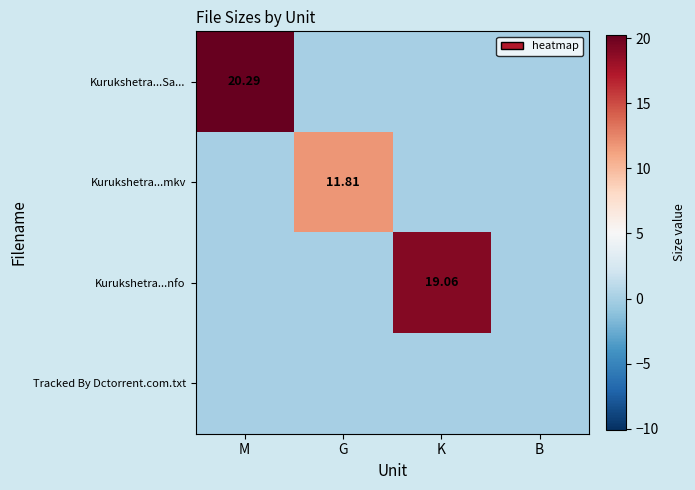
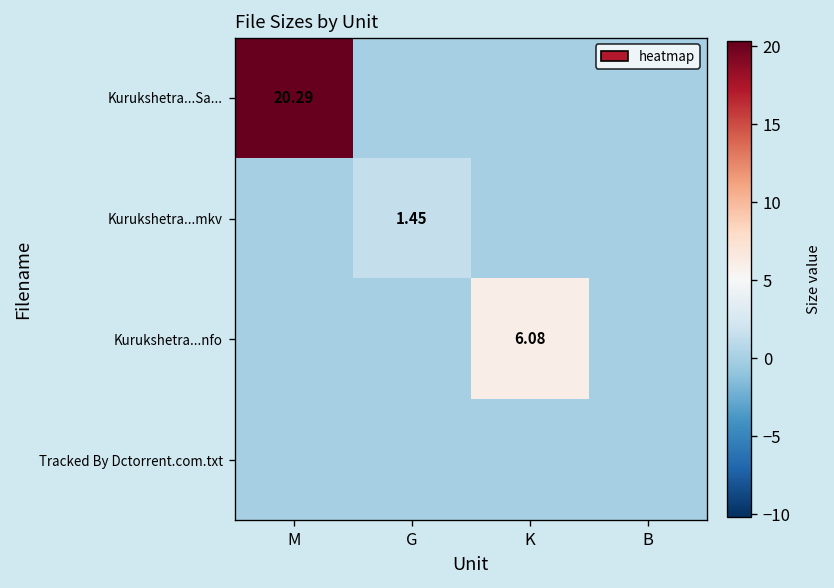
Kurukshetra...mkv, G: 11.81 -> 1.45
Kurukshetra...nfo, K: 19.06 -> 6.08
